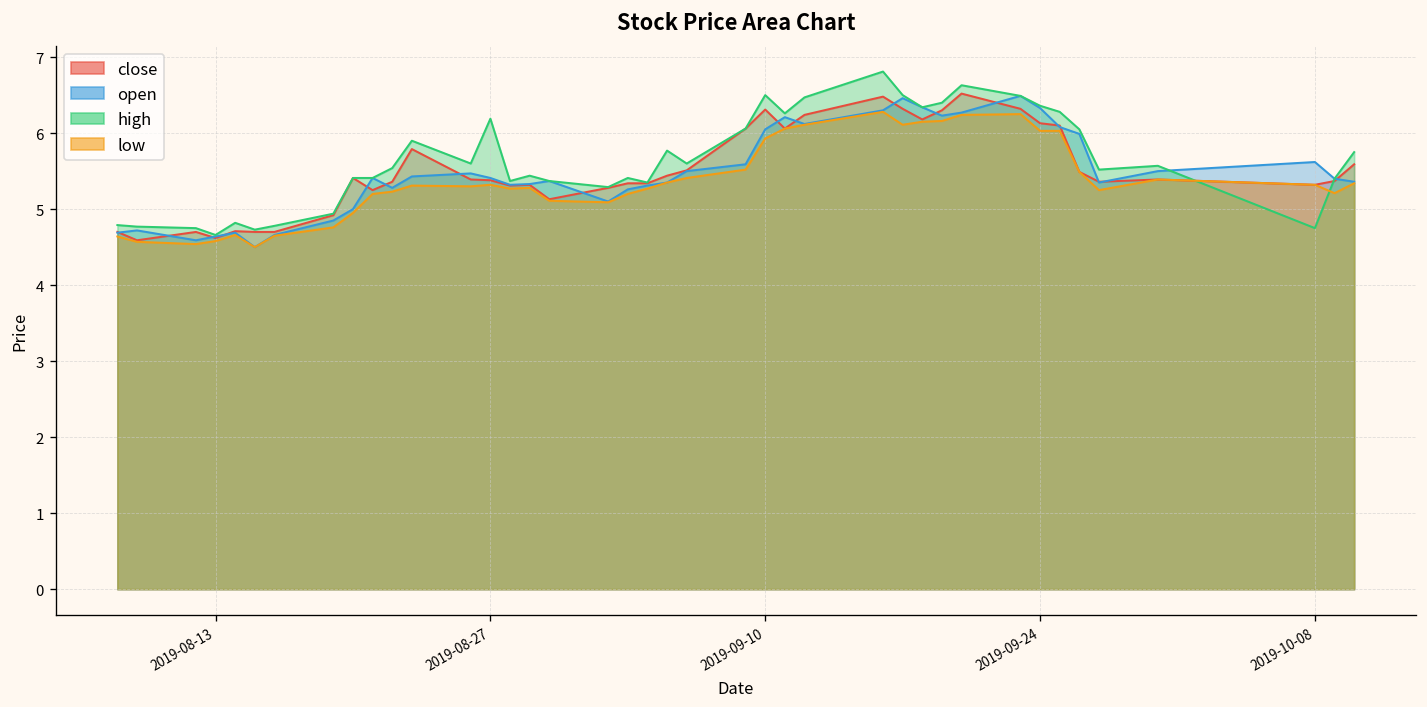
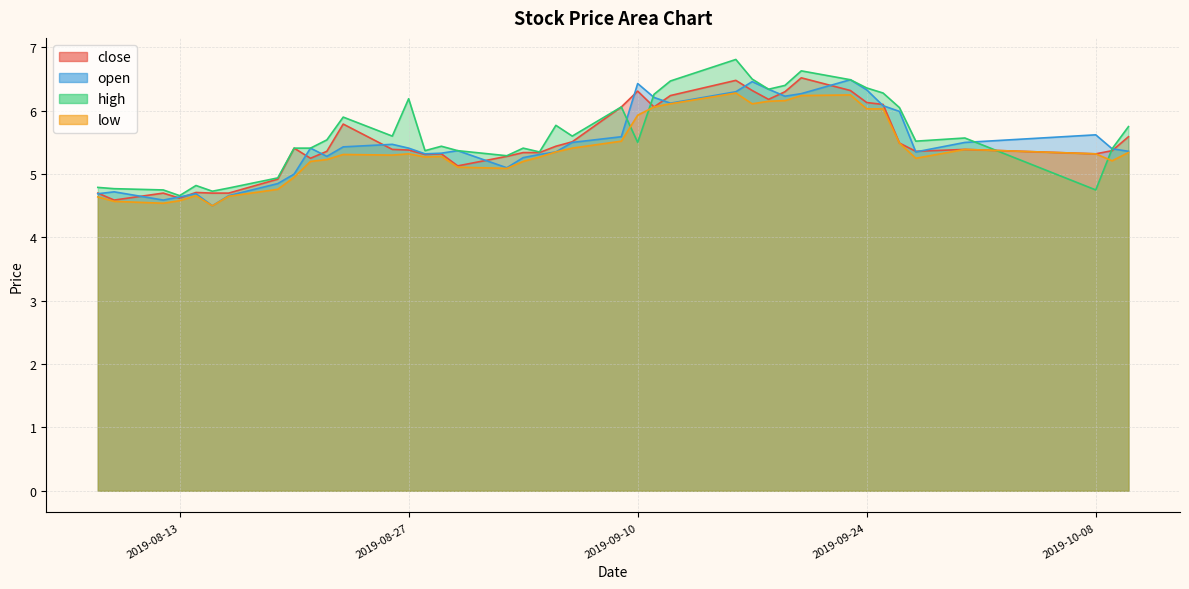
open, 2019-09-10: 6.1 -> 6.4
high, 2019-09-10: 6.5 -> 5.5
